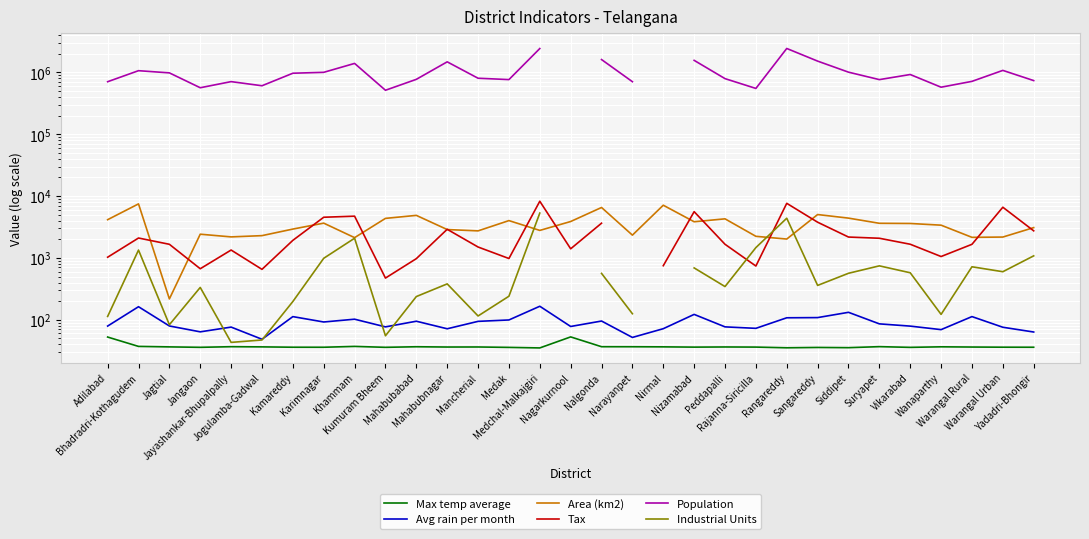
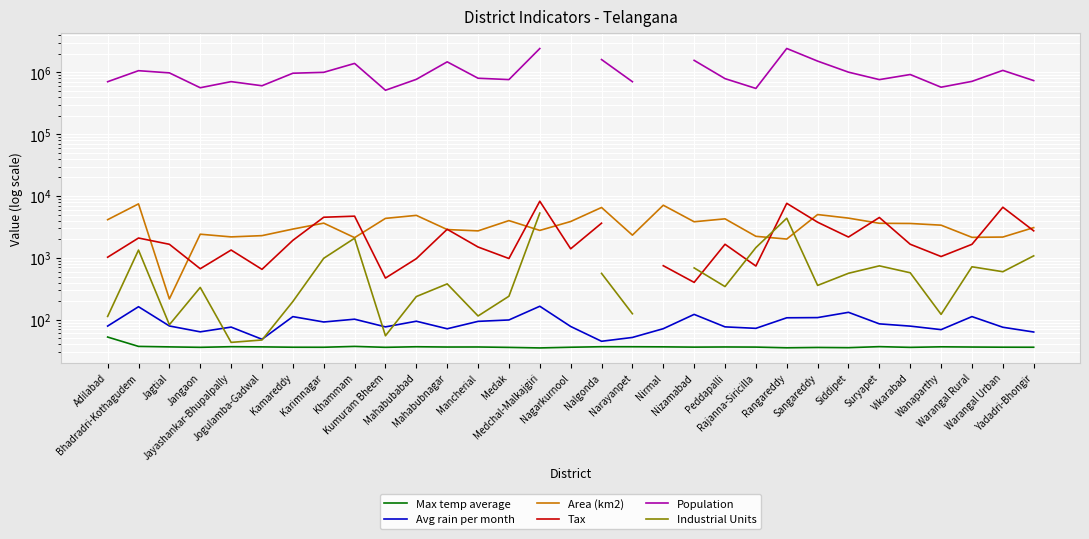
Max temp average, Nagarkurnool: 50 -> 40
Avg rain per month, Nalgonda: 100 -> 40
Tax, Nizamabad: 6000 -> 400
Tax, Suryapet: 2100 -> 5000
